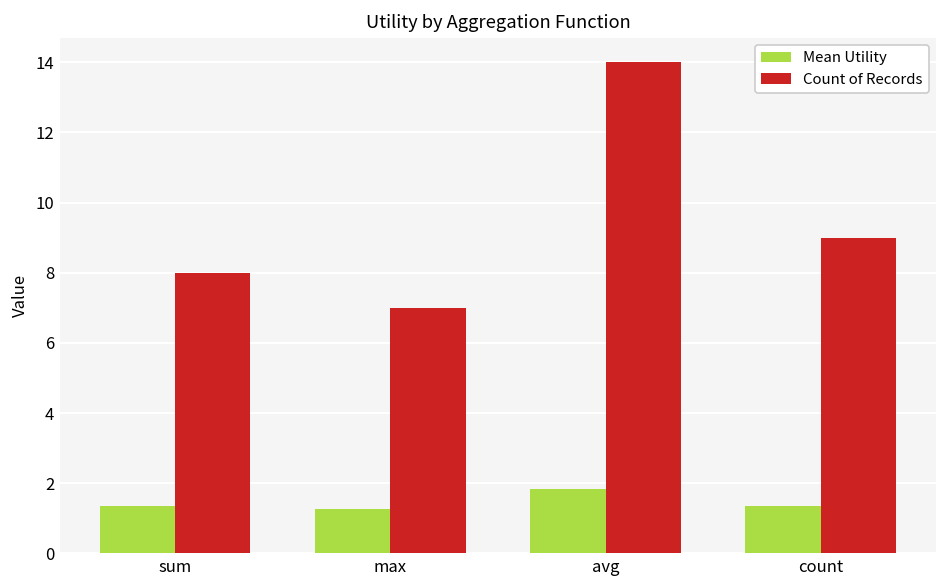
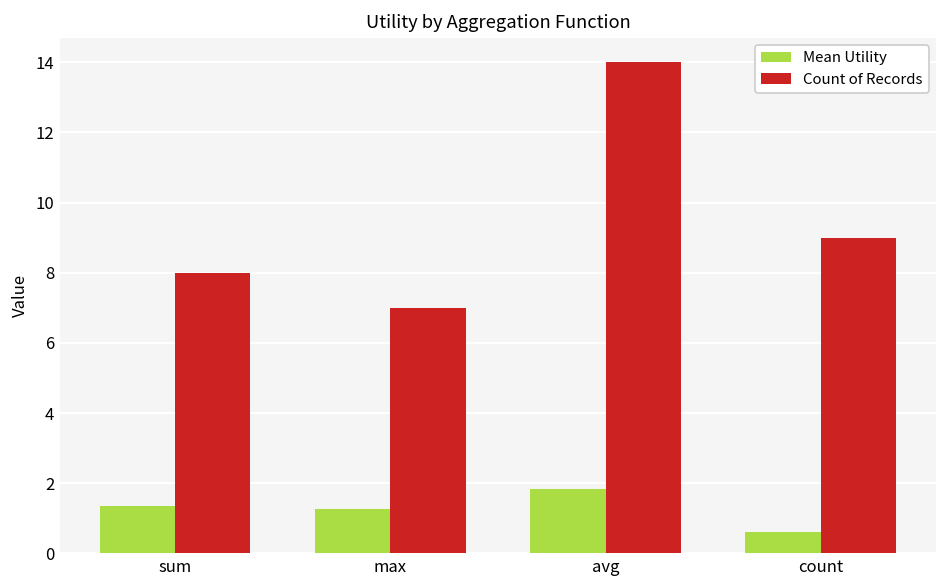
Mean Utility, count: 1.3 -> 0.6
